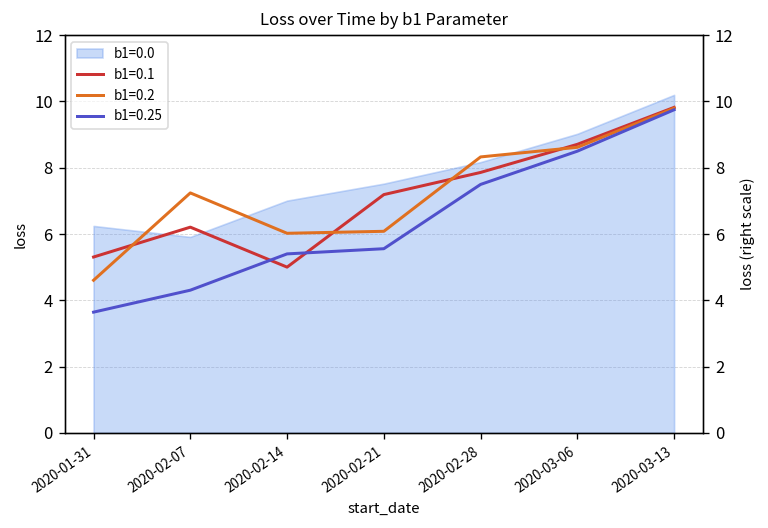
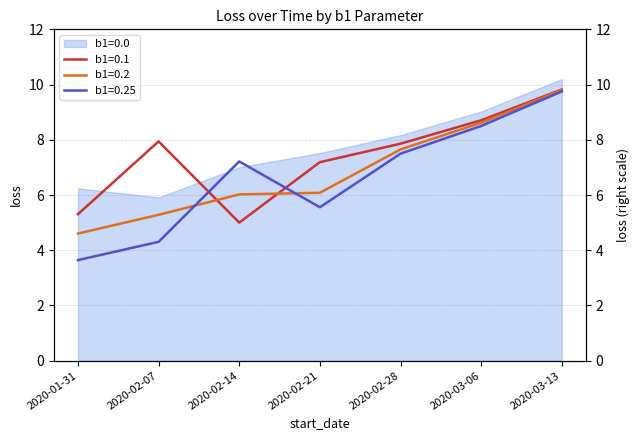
b1=0.1, 2020-02-07: 6.2 -> 7.9
b1=0.2, 2020-02-07: 7.2 -> 5.3
b1=0.25, 2020-02-14: 5.4 -> 7.2
b1=0.2, 2020-02-28: 8.3 -> 7.7
